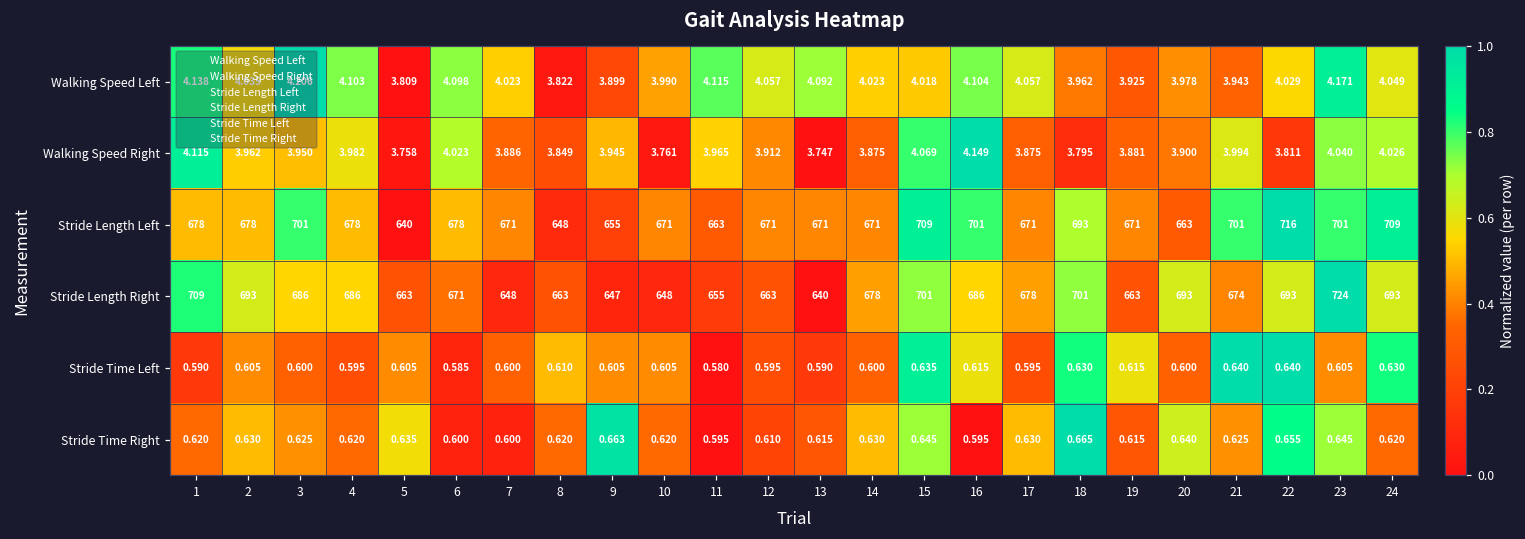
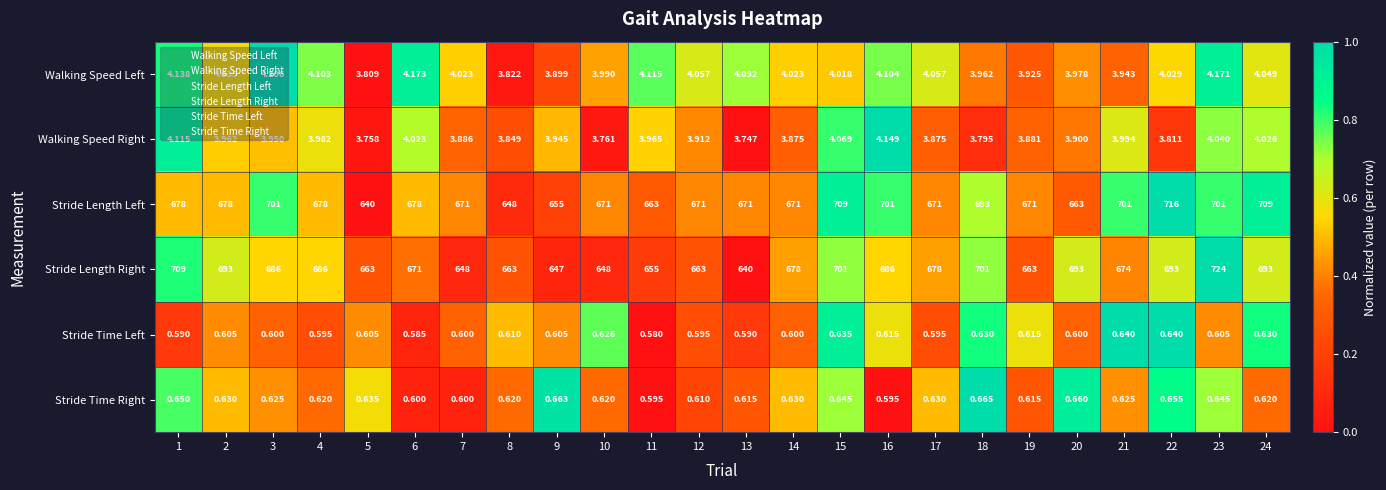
Walking Speed Left, 6: 4.098 -> 4.173
Stride Time Left, 10: 0.605 -> 0.626
Stride Time Right, 1: 0.620 -> 0.650
Stride Time Right, 20: 0.640 -> 0.660
